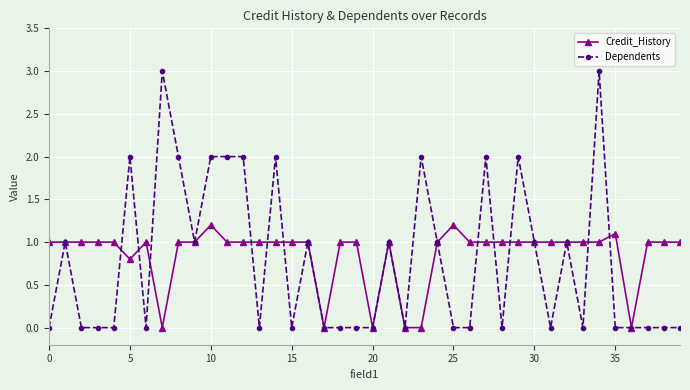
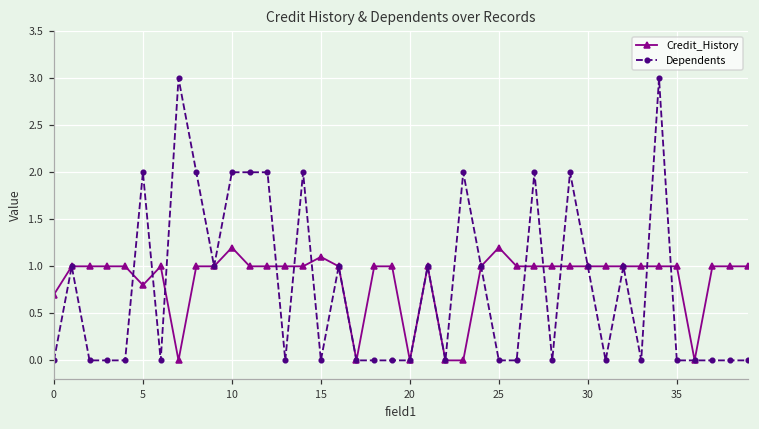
Credit_History, 0: 1.0 -> 0.7
Credit_History, 15: 1.0 -> 1.1
Credit_History, 35: 1.1 -> 1.0
